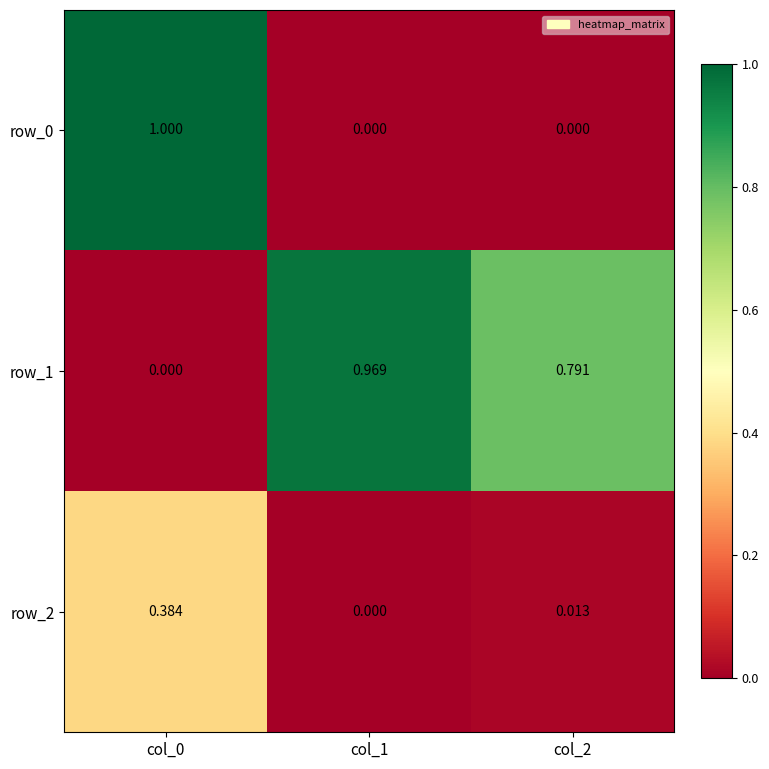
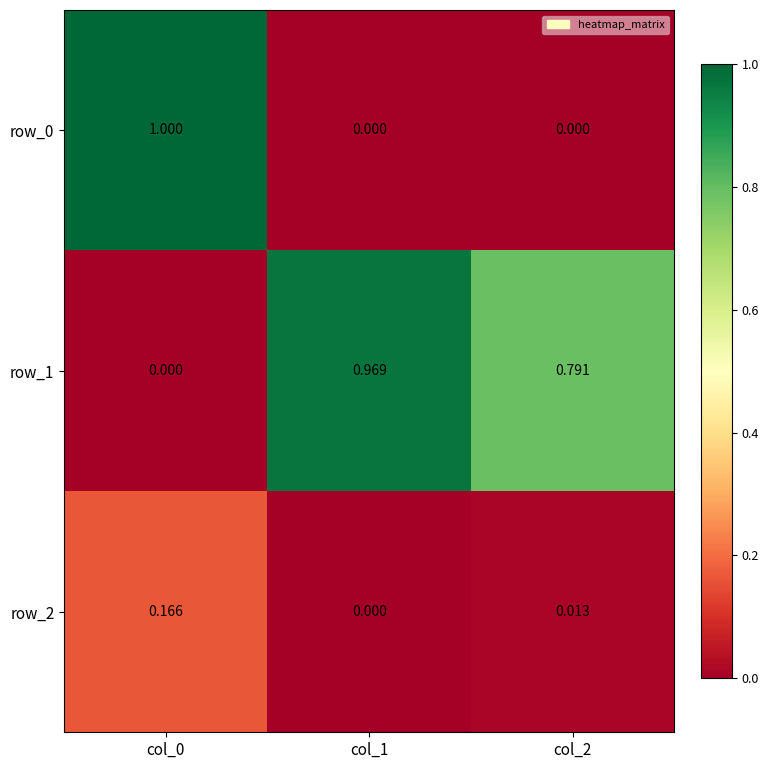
row_2, col_0: 0.384 -> 0.166
